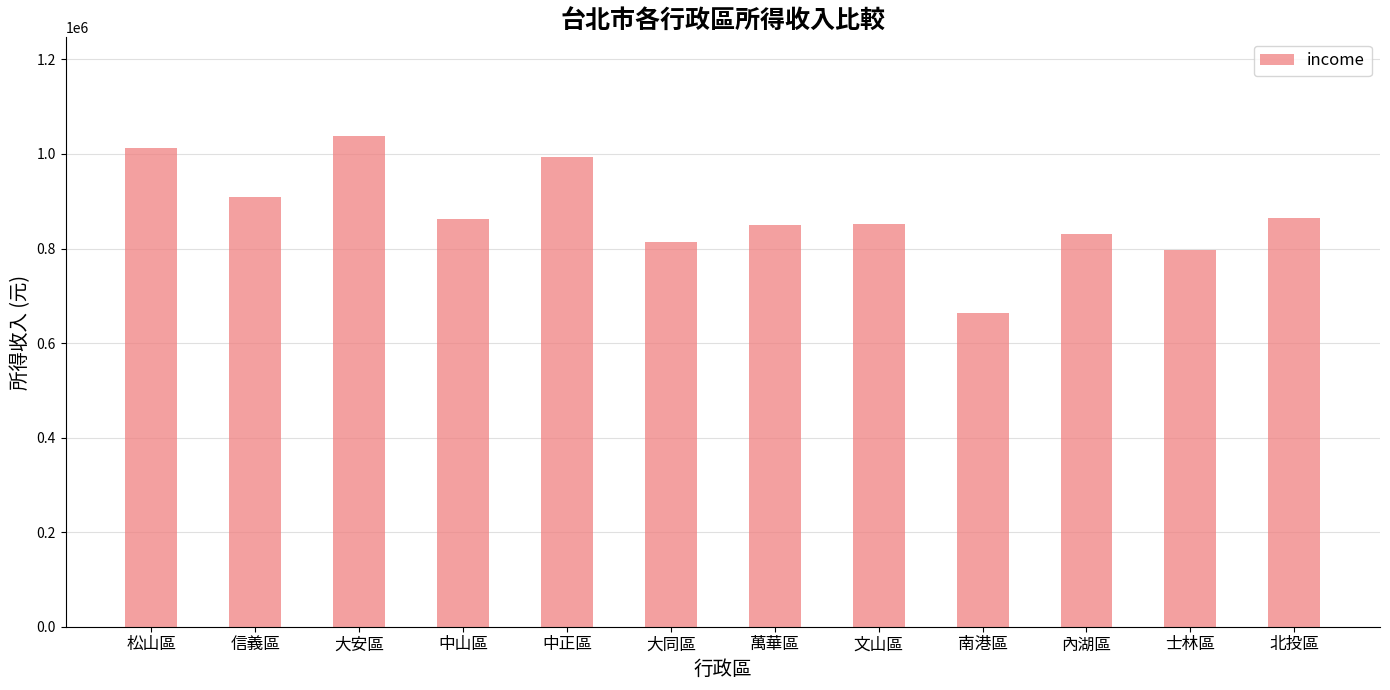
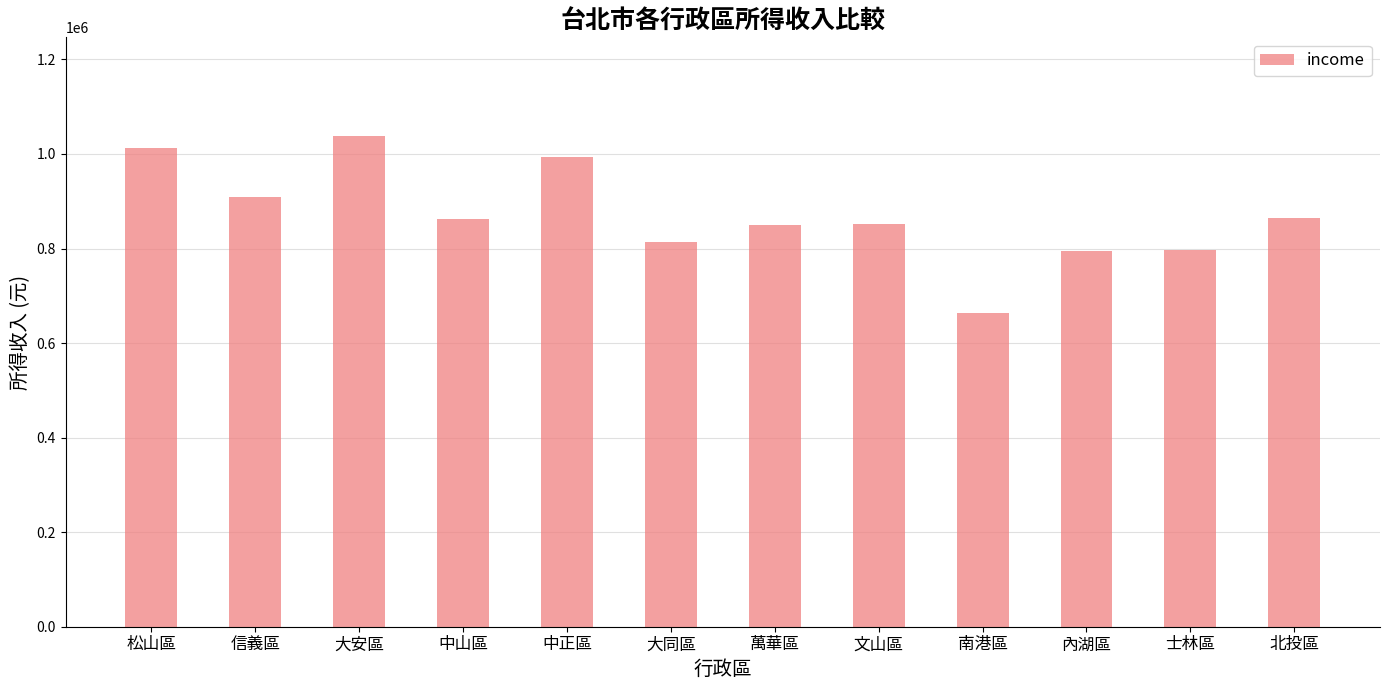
內湖區: 830000 -> 790000
